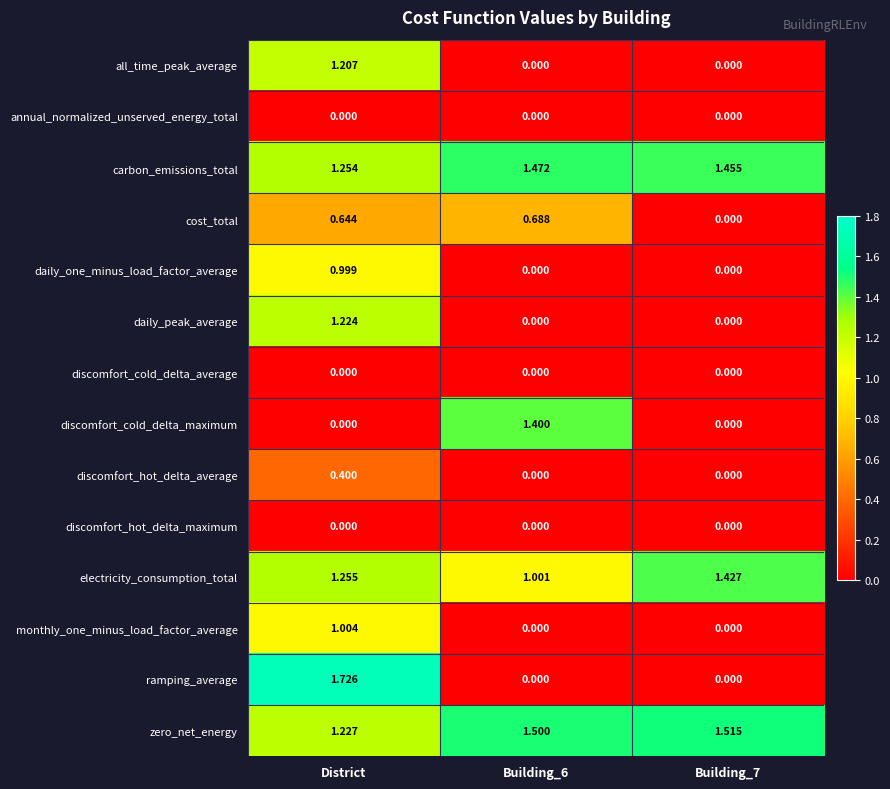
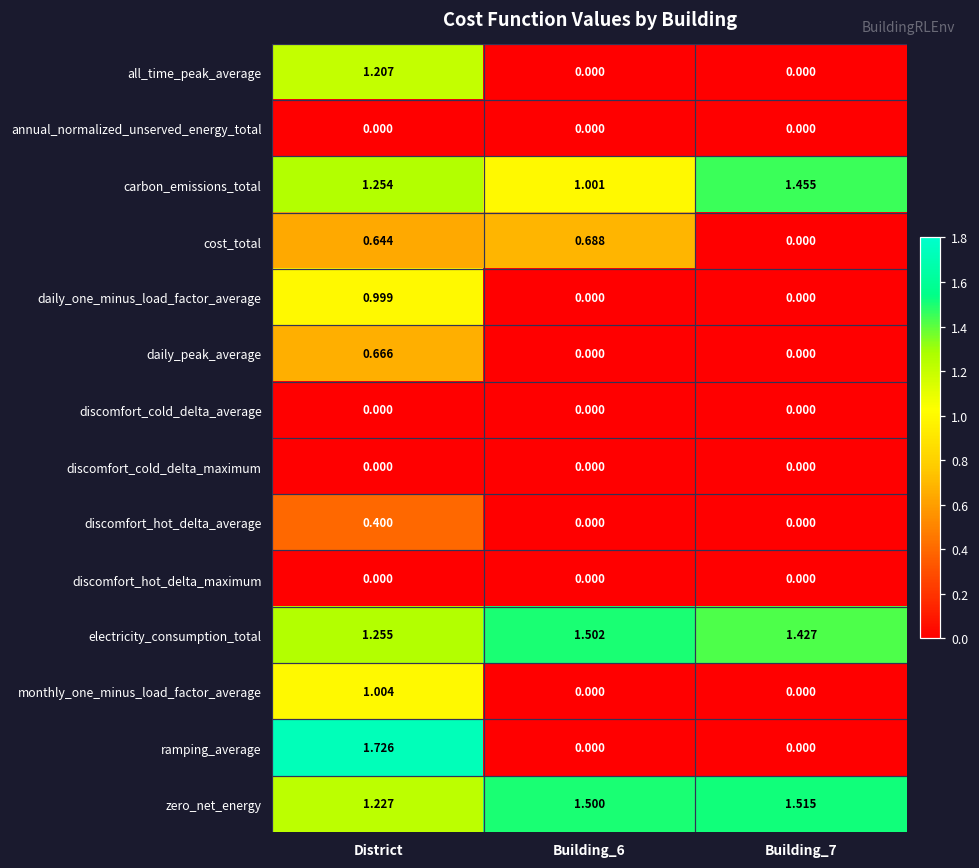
carbon_emissions_total, Building_6: 1.472 -> 1.001
daily_peak_average, District: 1.224 -> 0.666
discomfort_cold_delta_maximum, Building_6: 1.400 -> 0.000
electricity_consumption_total, Building_6: 1.001 -> 1.502
